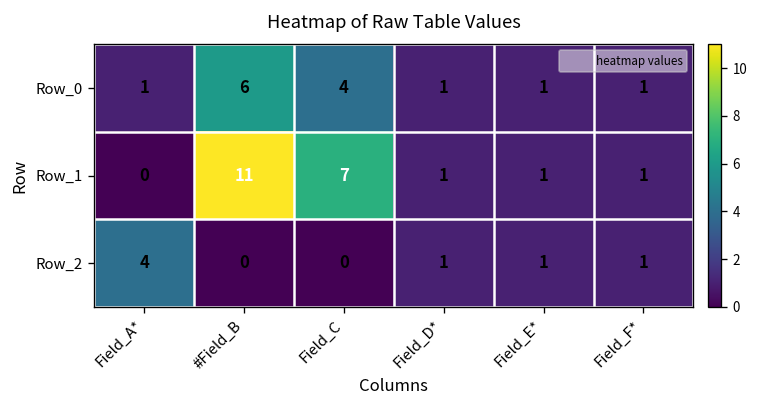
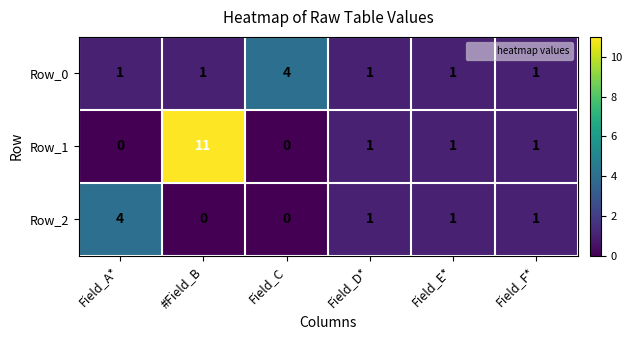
Row_0, #Field_B: 6 -> 1
Row_1, Field_C: 7 -> 0
